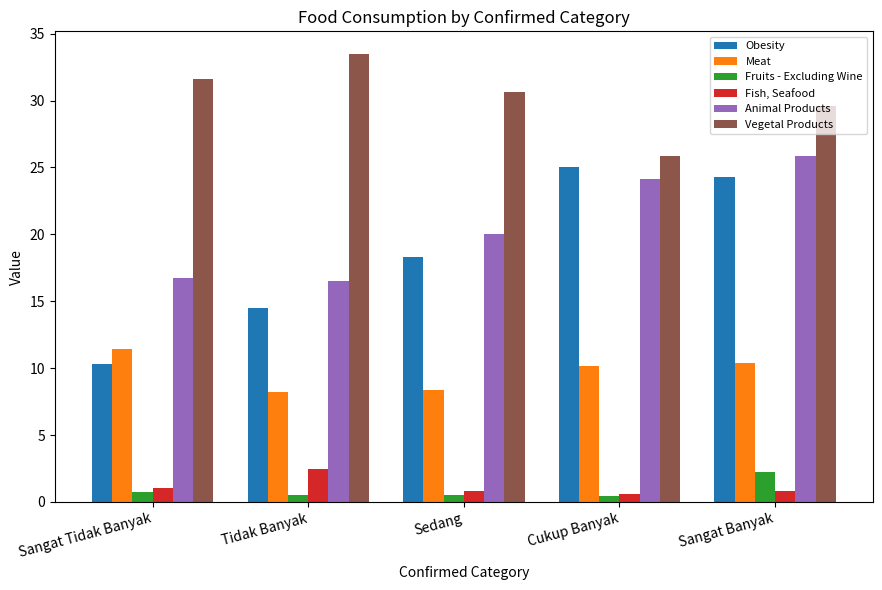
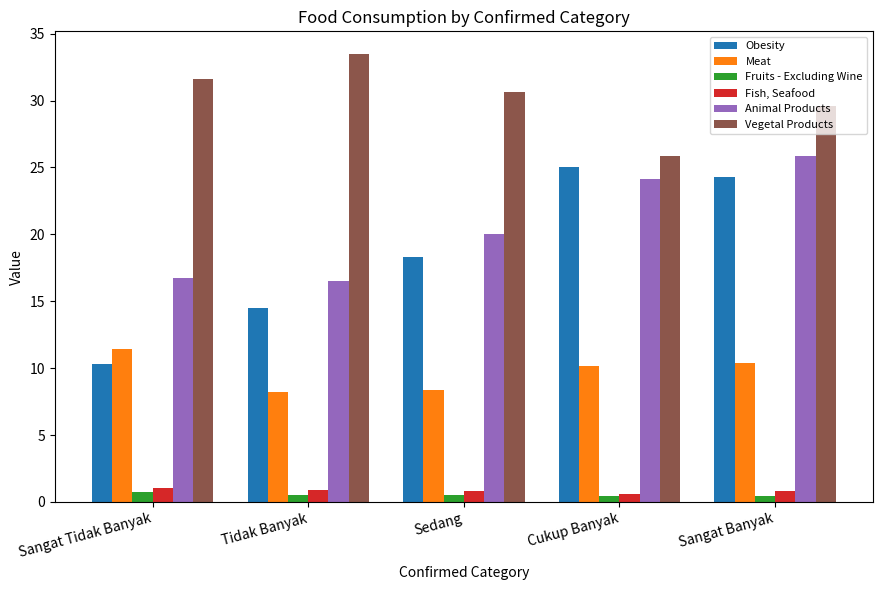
Fish, Seafood, Tidak Banyak: 2.5 -> 0.9
Fruits - Excluding Wine, Sangat Banyak: 2.2 -> 0.5
